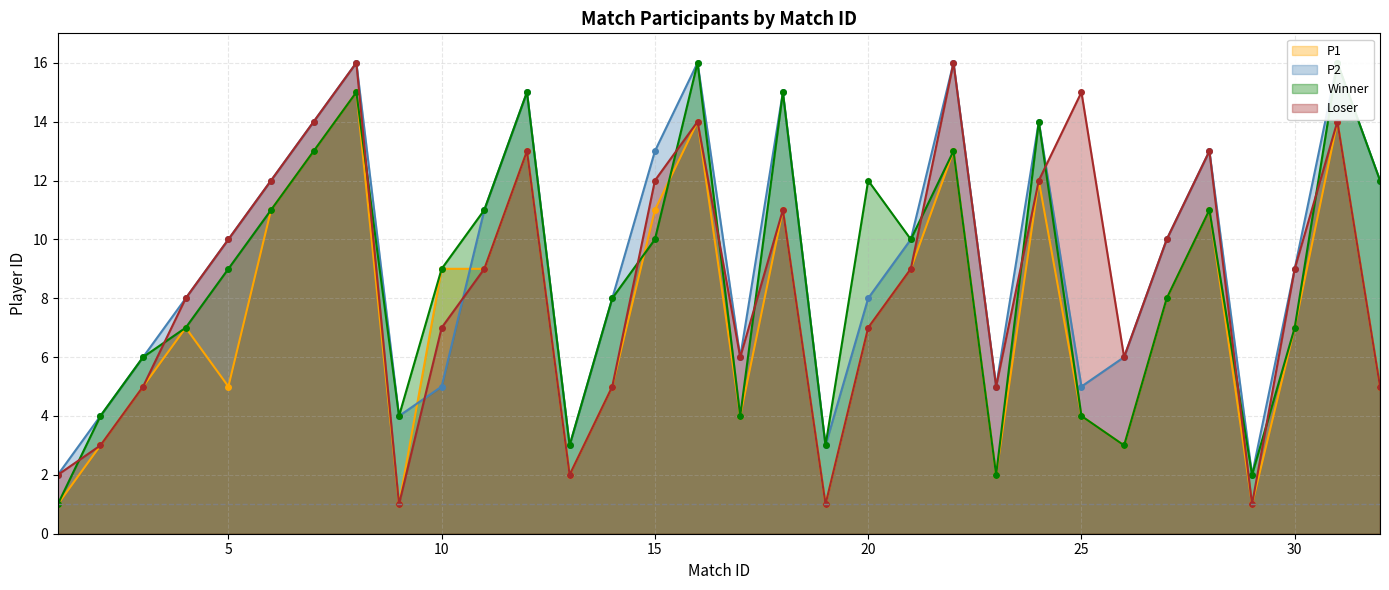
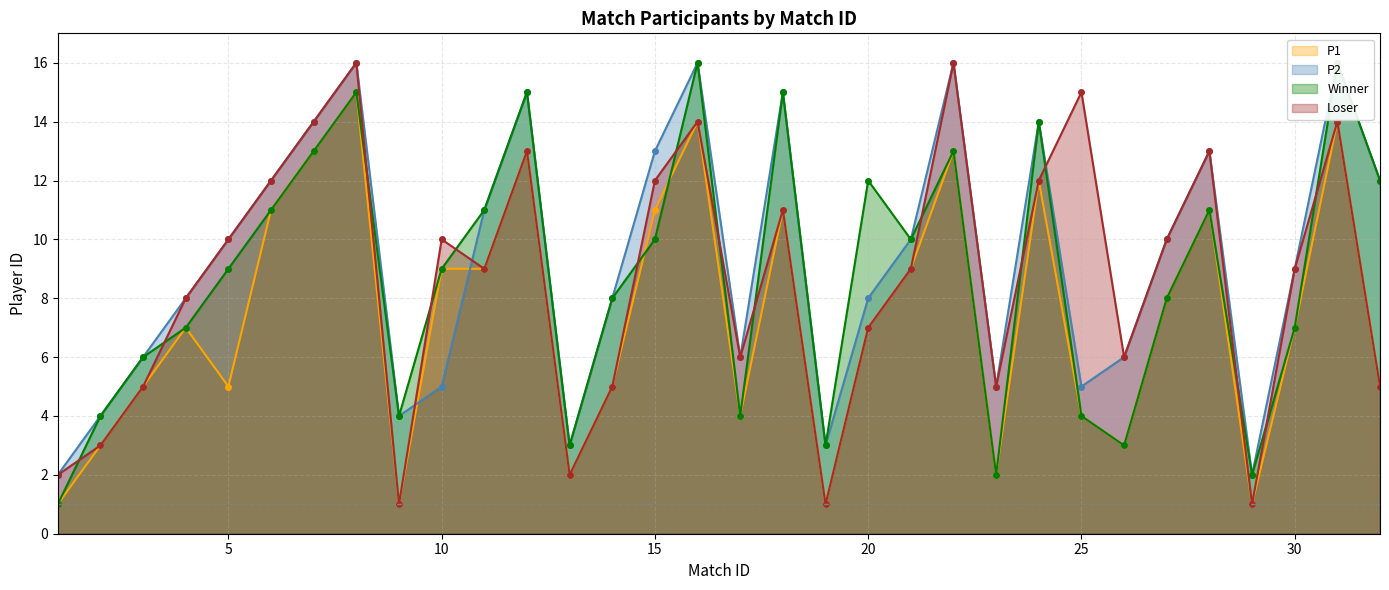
Loser, 10: 7 -> 10
